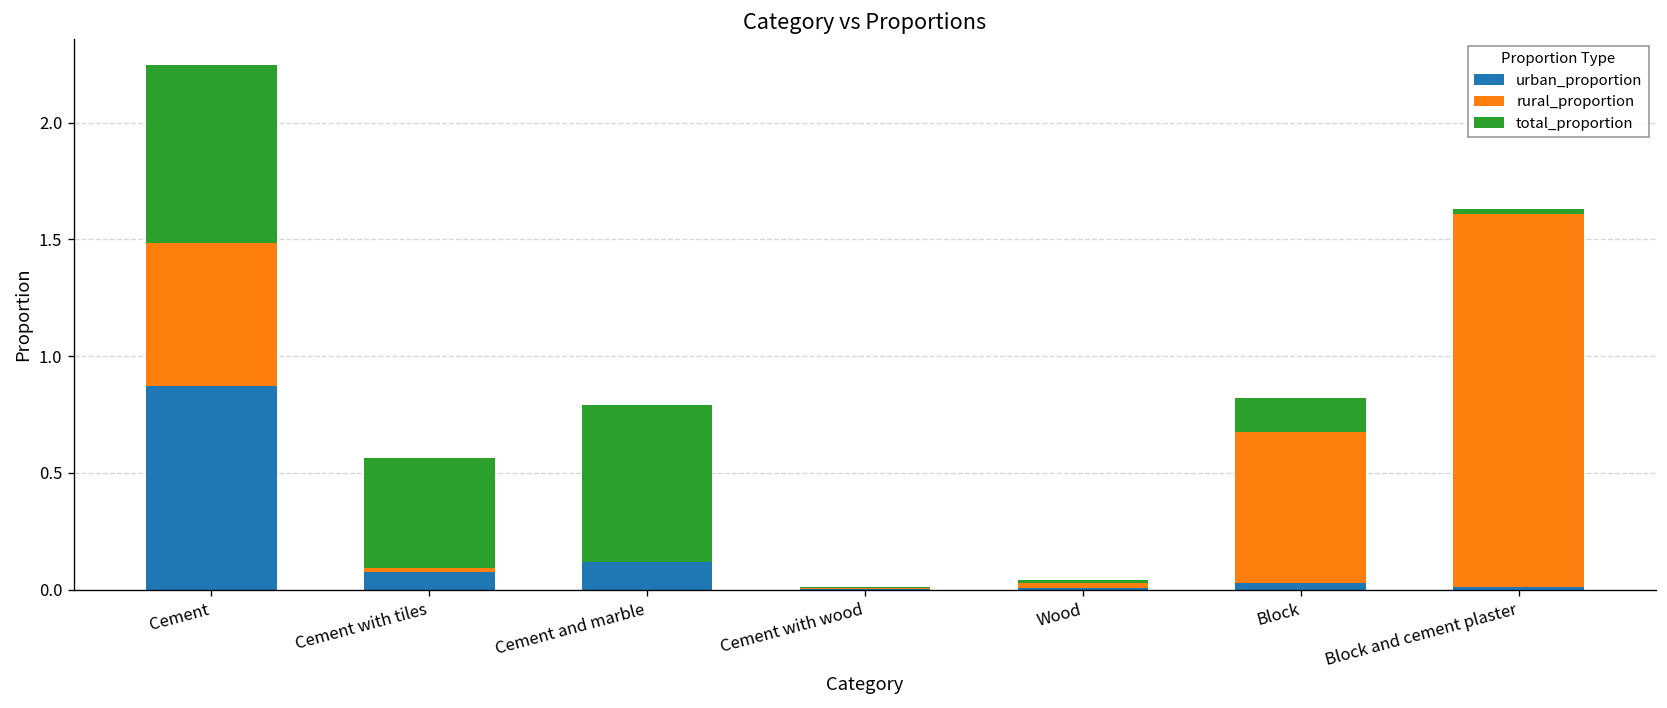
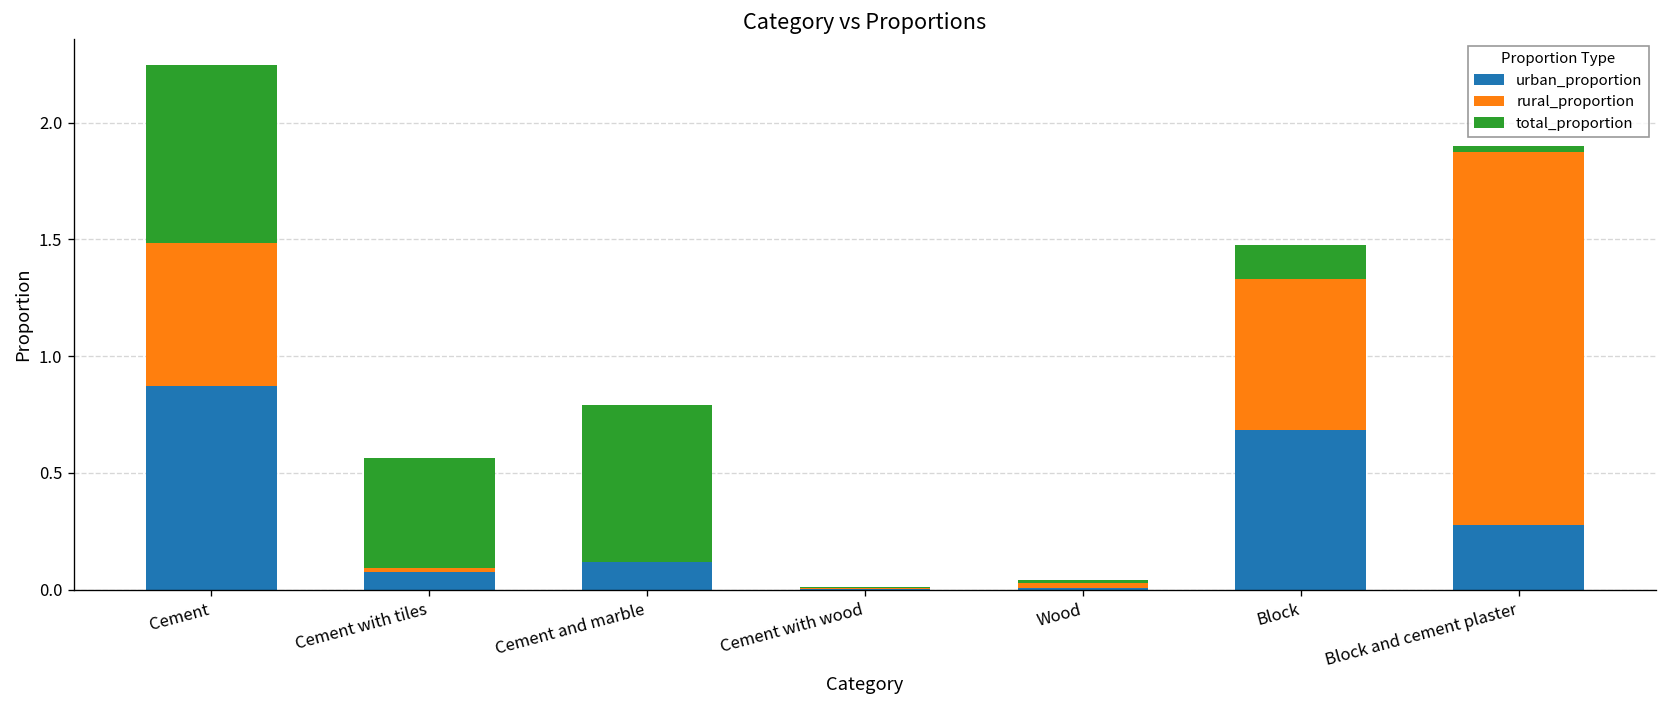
urban_proportion, Block: 0.03 -> 0.68
urban_proportion, Block and cement plaster: 0.01 -> 0.28
